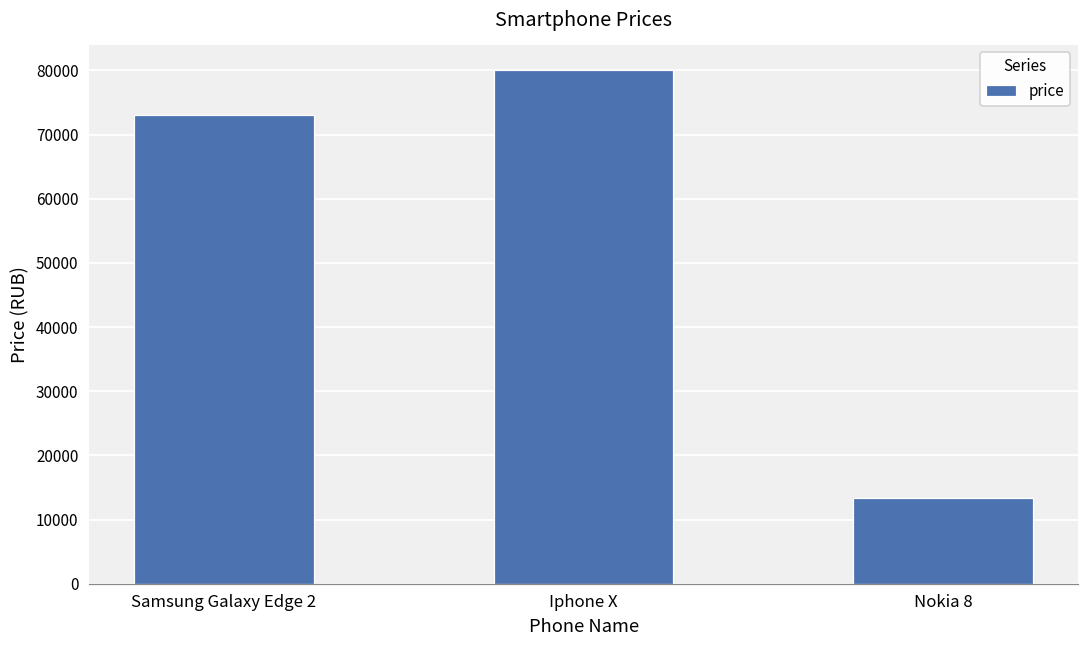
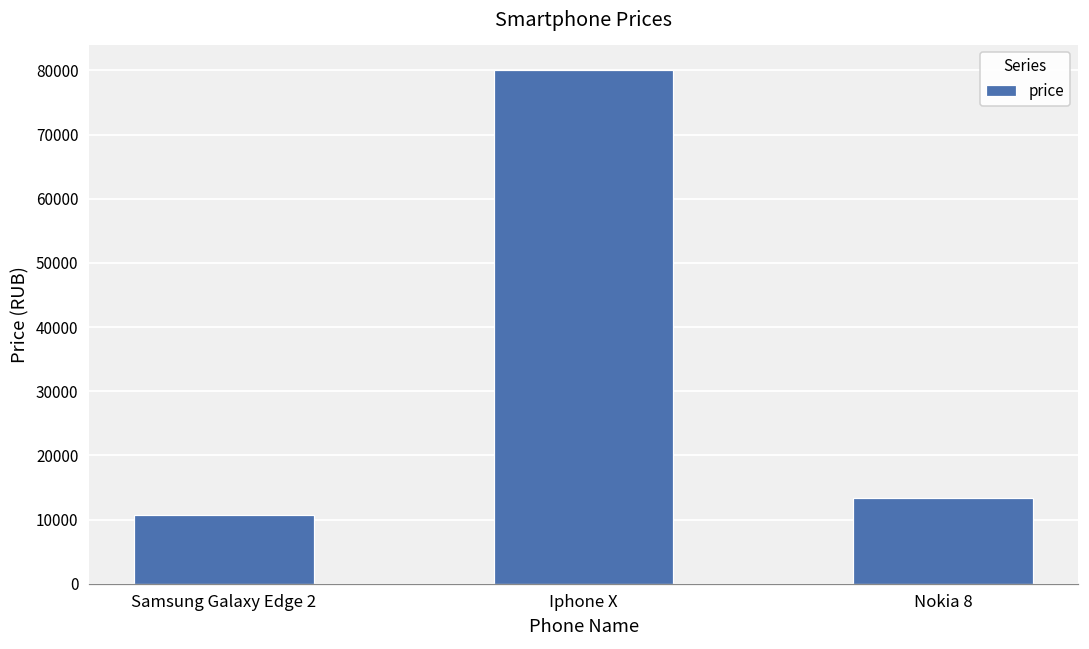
Samsung Galaxy Edge 2: 73000 -> 11000
